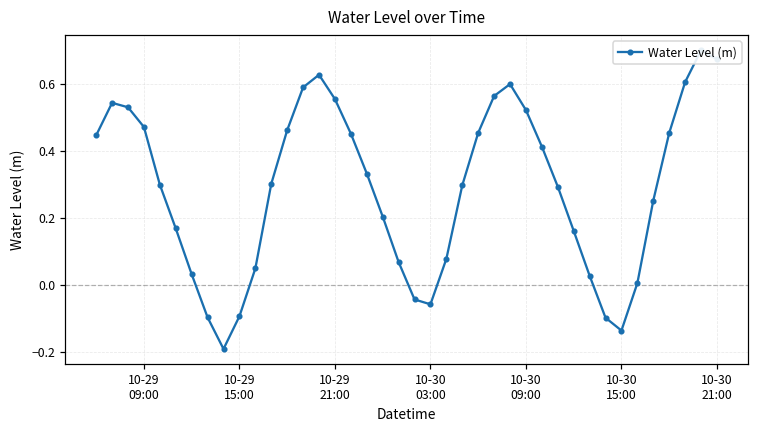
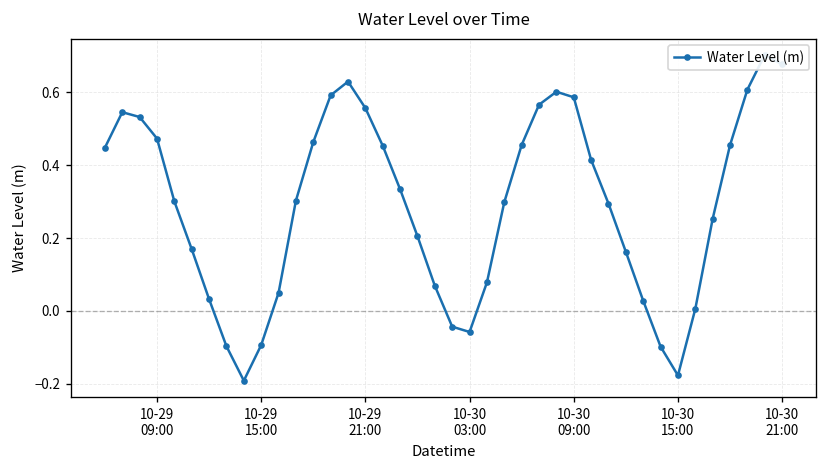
10-30 09:00: 0.52 -> 0.59
10-30 15:00: -0.14 -> -0.18
